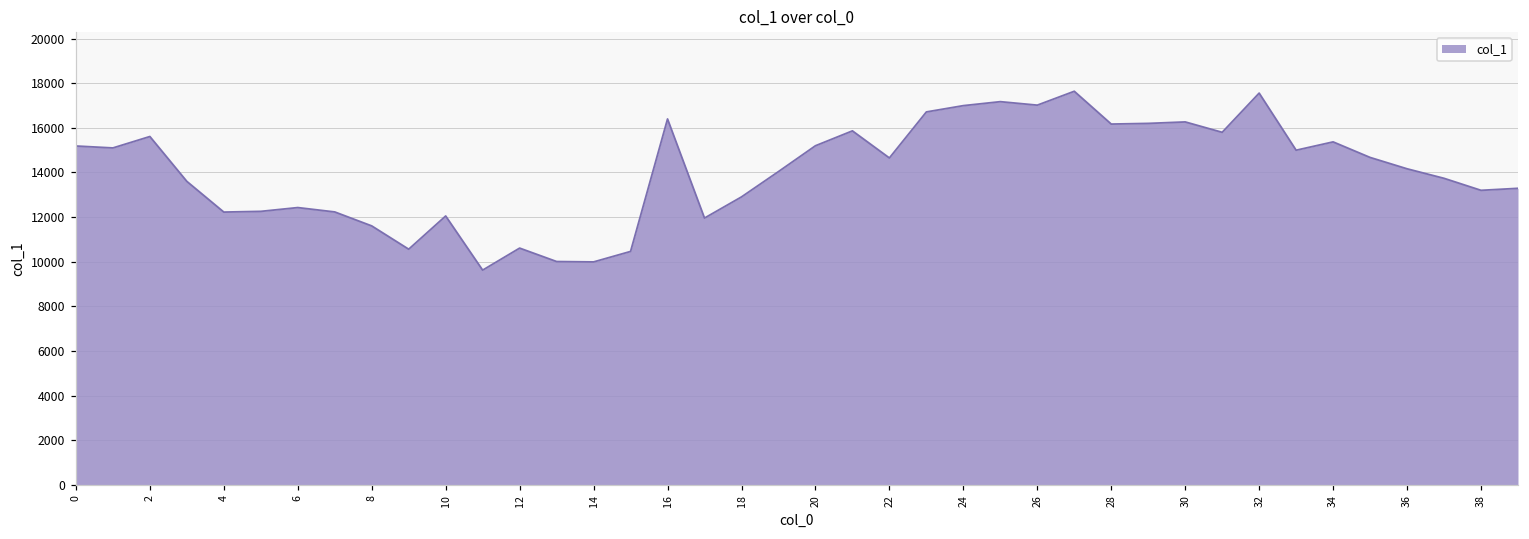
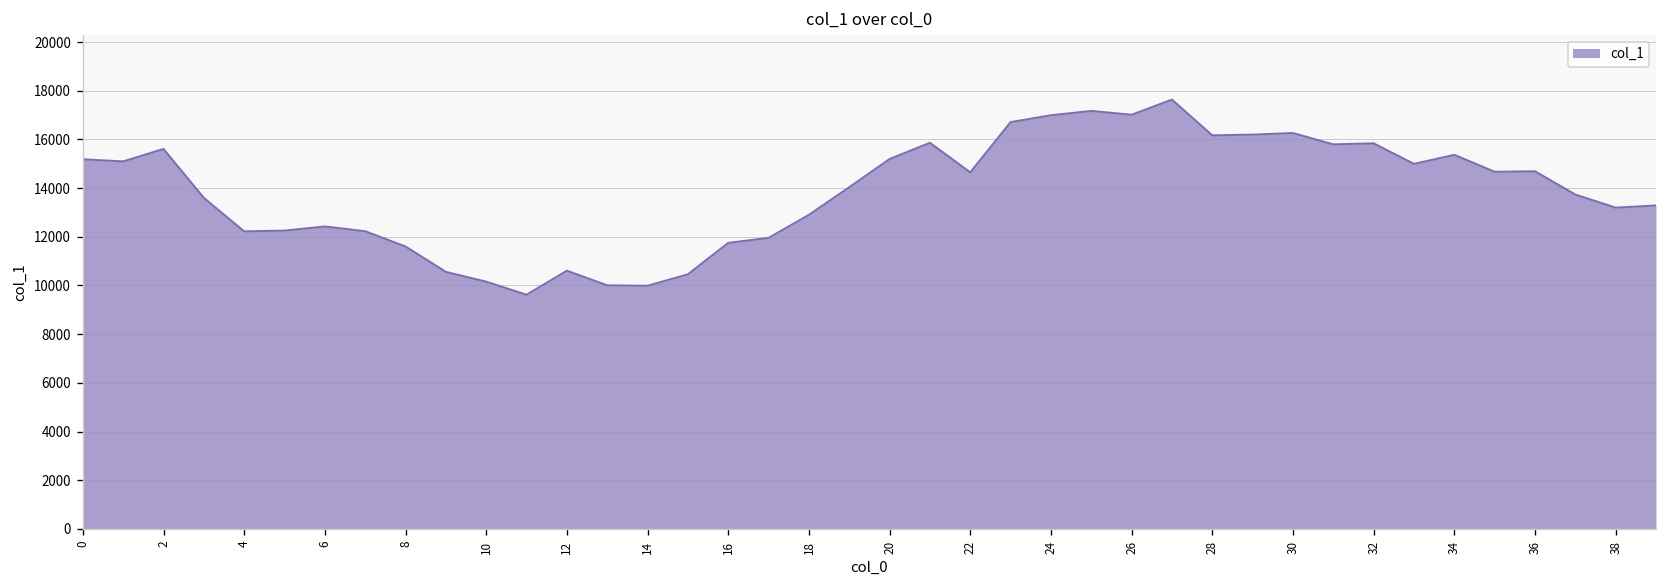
10: 12000 -> 10200
16: 16400 -> 11800
32: 17600 -> 15800
36: 14200 -> 14700
